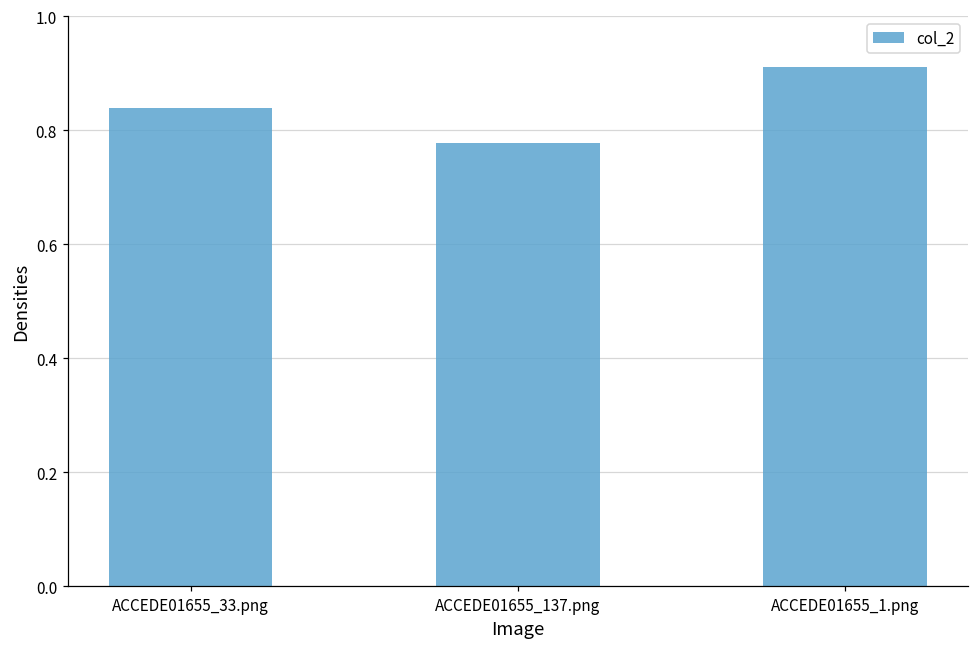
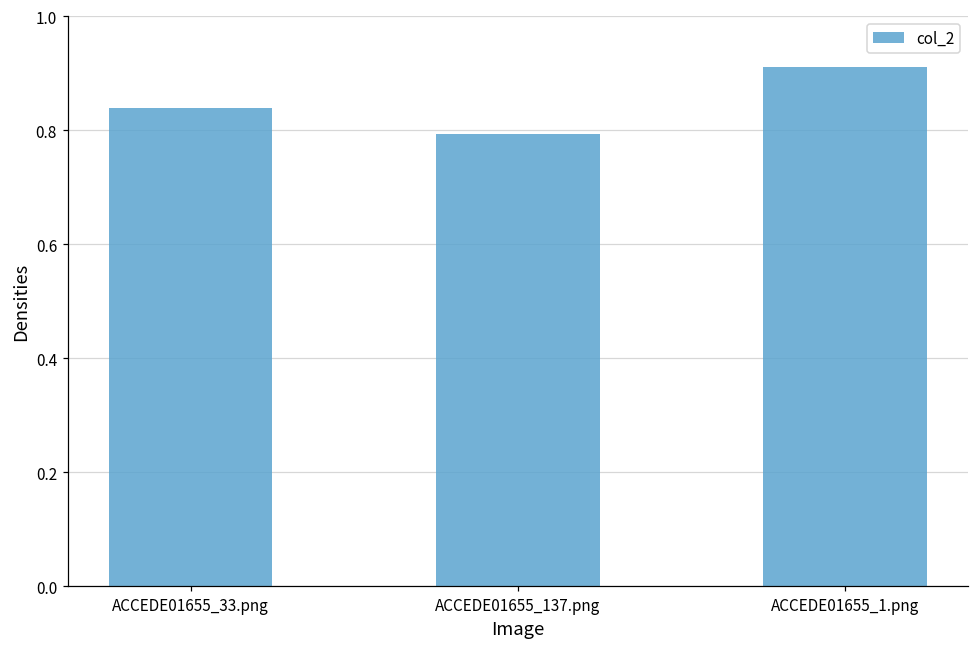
ACCEDE01655_137.png: 0.78 -> 0.79
